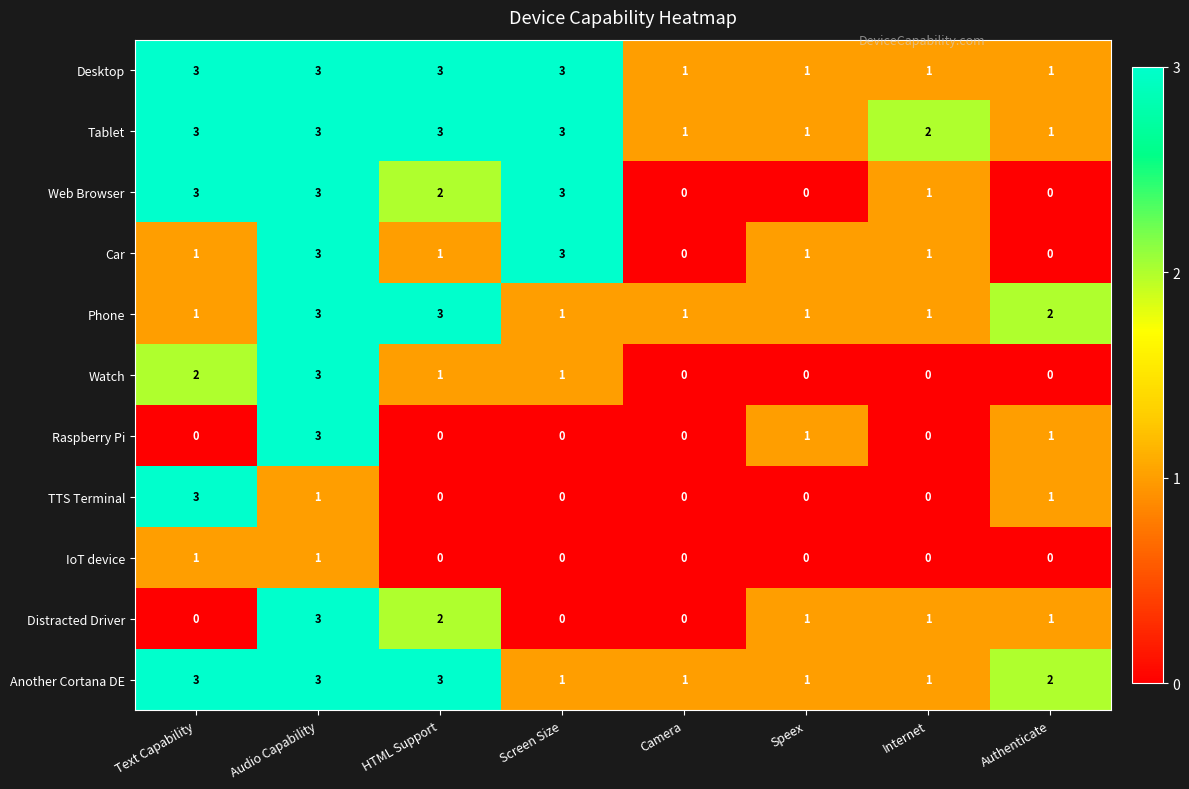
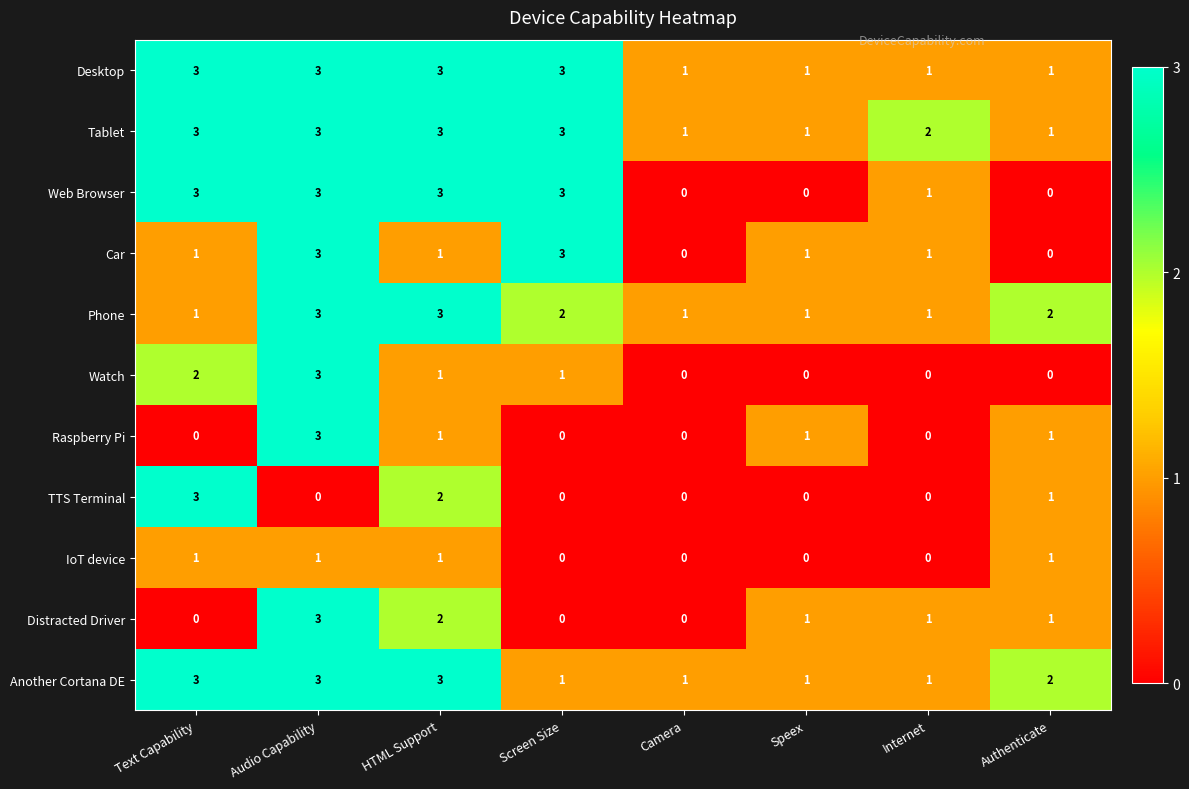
Web Browser, HTML Support: 2 -> 3
Phone, Screen Size: 1 -> 2
Raspberry Pi, HTML Support: 0 -> 1
TTS Terminal, Audio Capability: 1 -> 0
TTS Terminal, HTML Support: 0 -> 2
IoT device, HTML Support: 0 -> 1
IoT device, Authenticate: 0 -> 1
